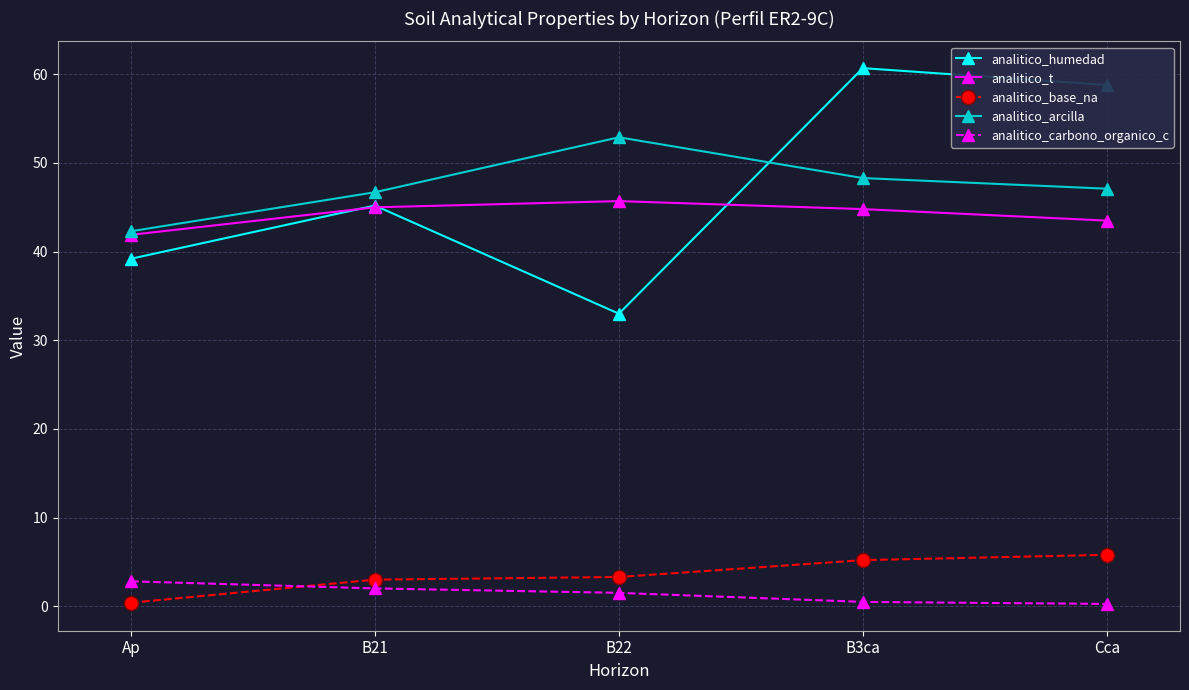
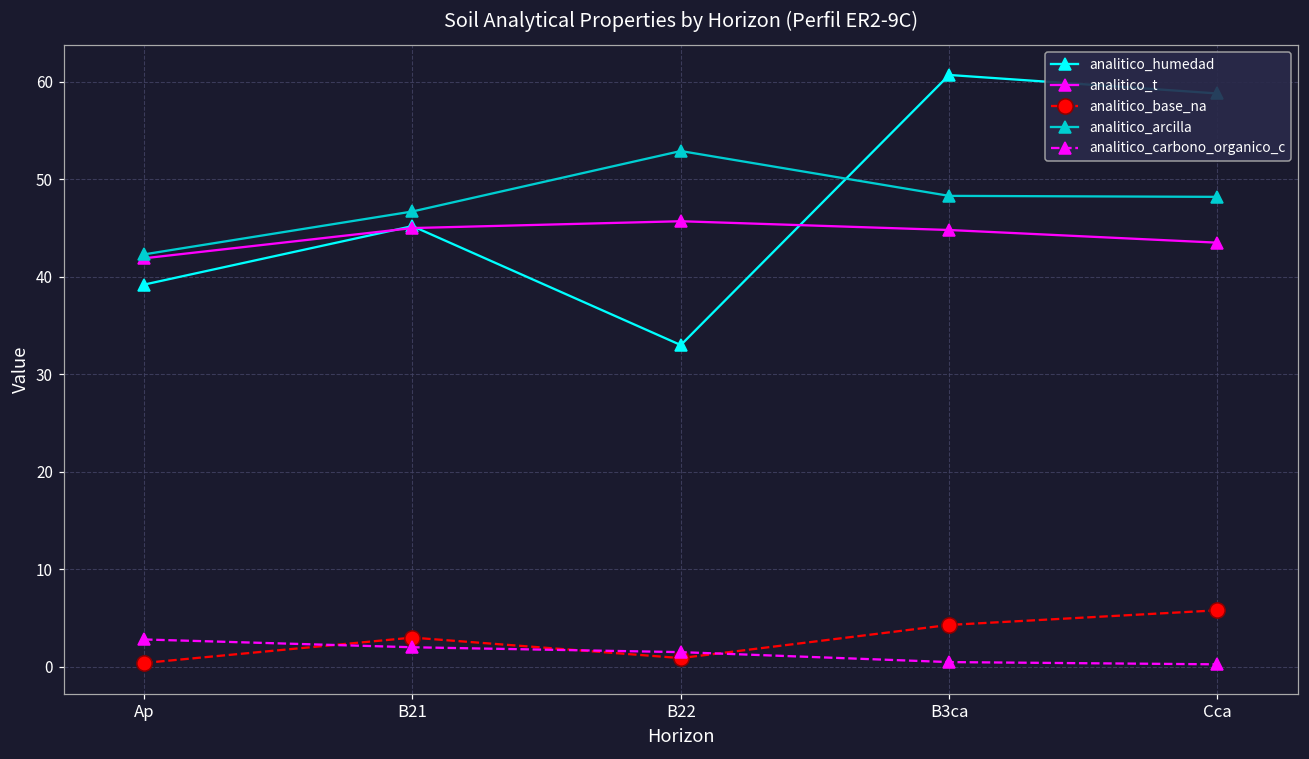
analitico_base_na, B22: 3 -> 1
analitico_base_na, B3ca: 5 -> 4
analitico_arcilla, Cca: 47 -> 48
